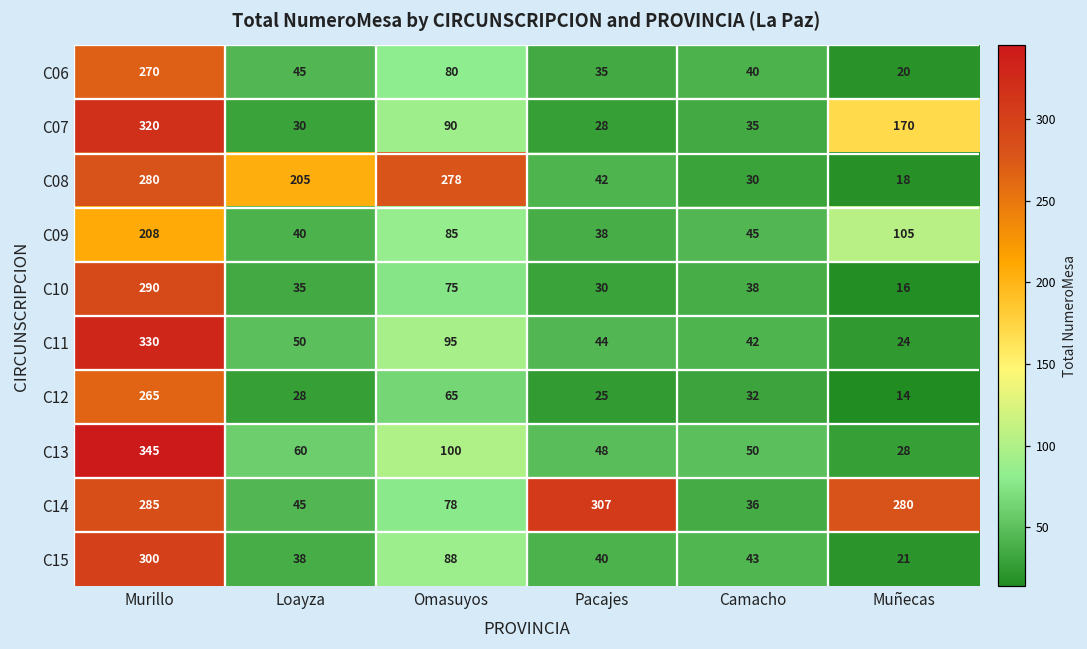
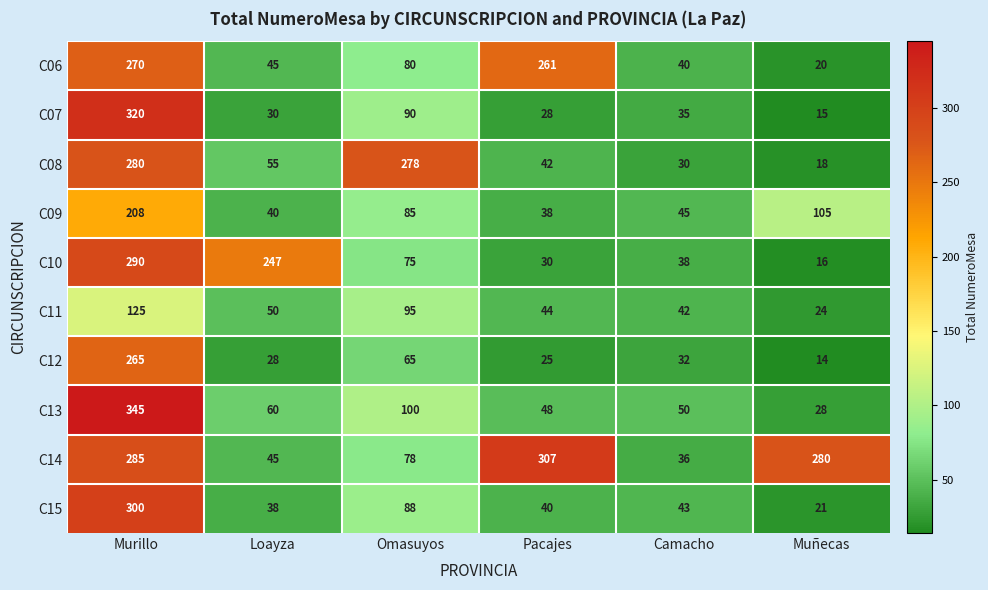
C06, Pacajes: 35 -> 261
C07, Muñecas: 170 -> 15
C08, Loayza: 205 -> 55
C10, Loayza: 35 -> 247
C11, Murillo: 330 -> 125
